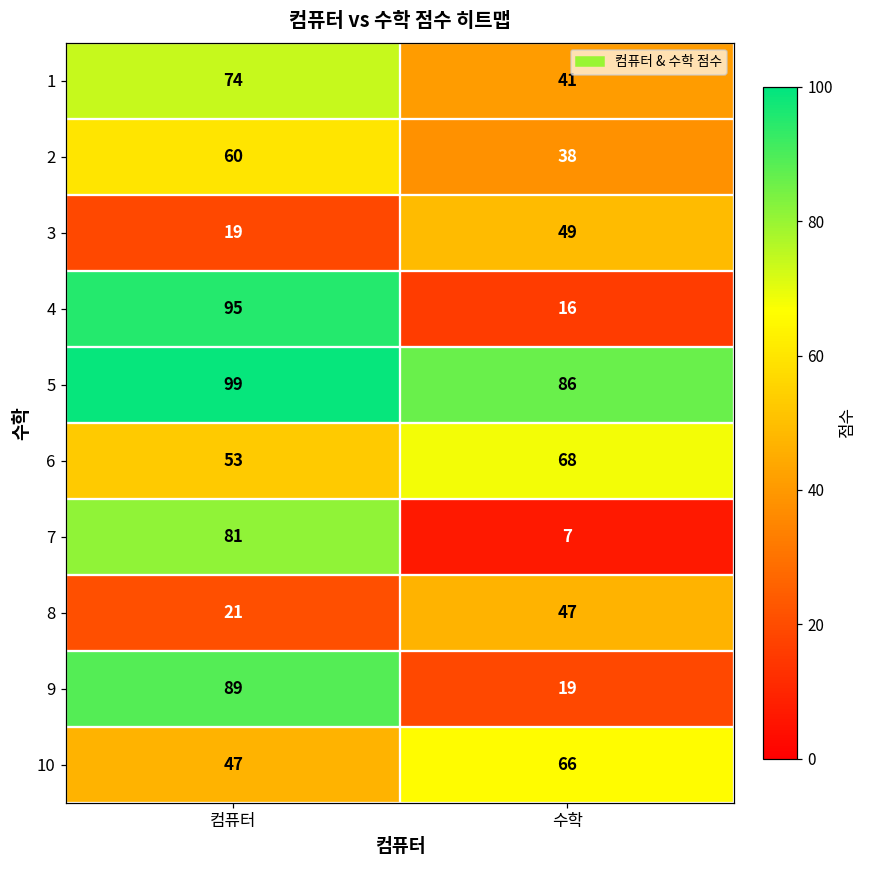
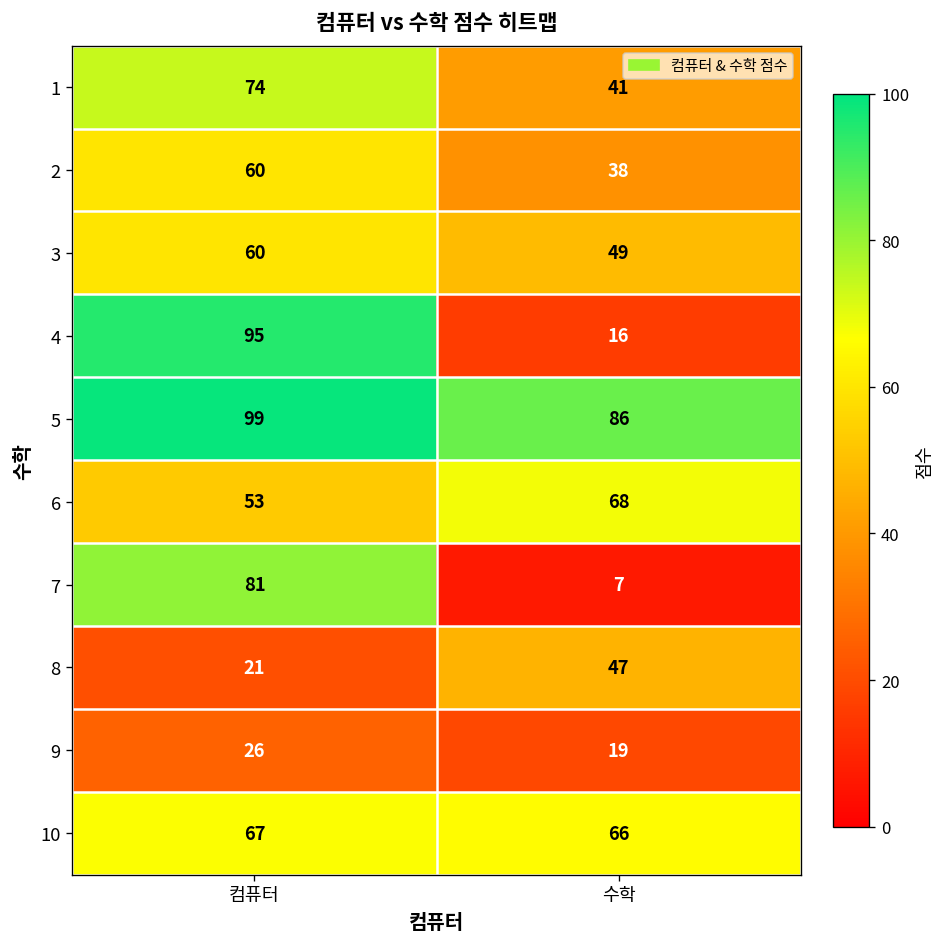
3, 컴퓨터: 19 -> 60
9, 컴퓨터: 89 -> 26
10, 컴퓨터: 47 -> 67
